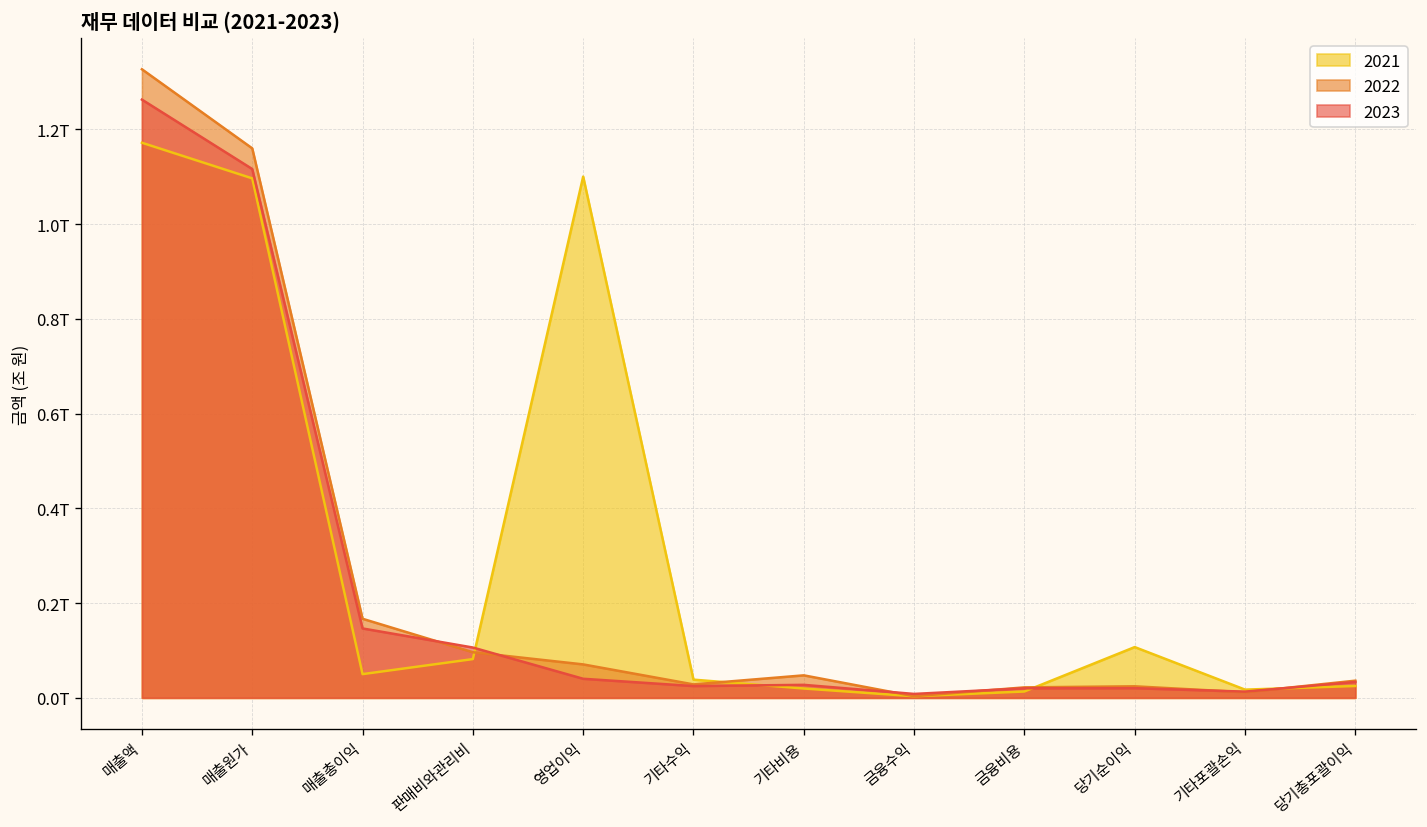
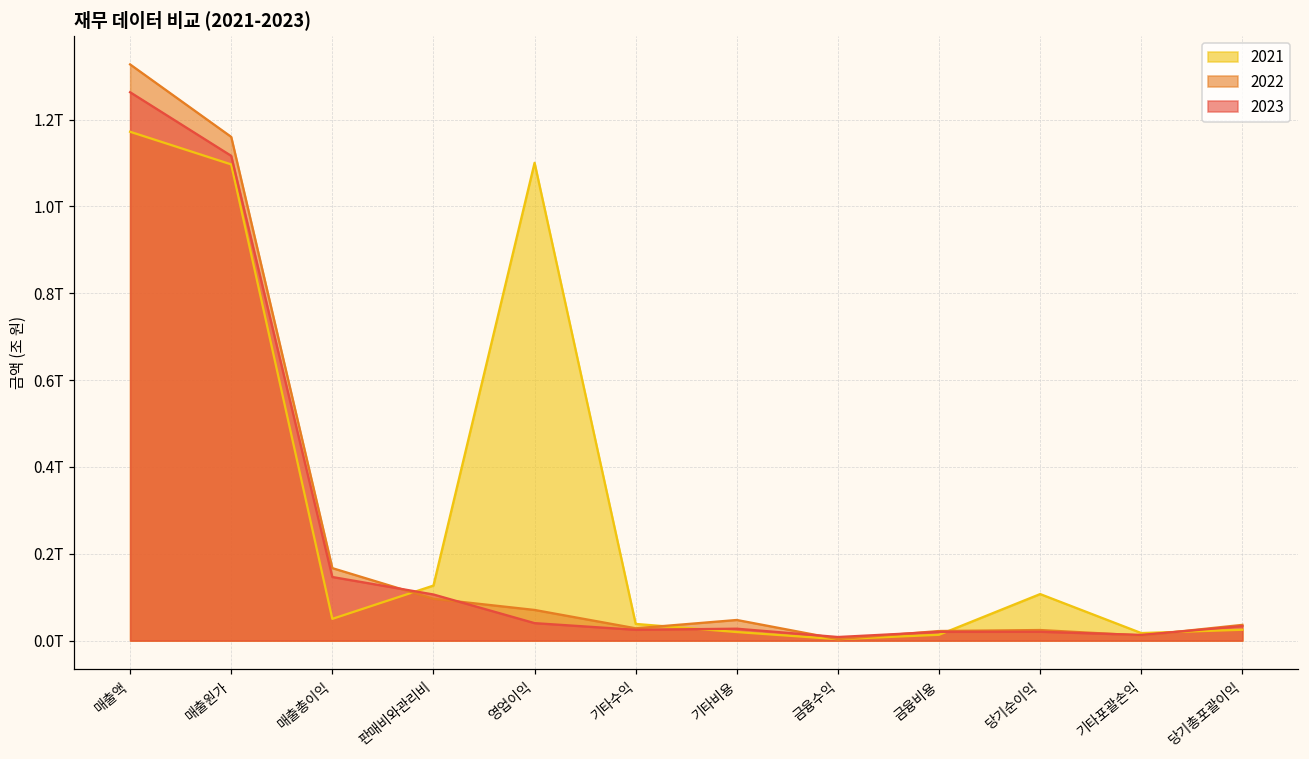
2021, 판매비와관리비: 0.08T -> 0.13T
